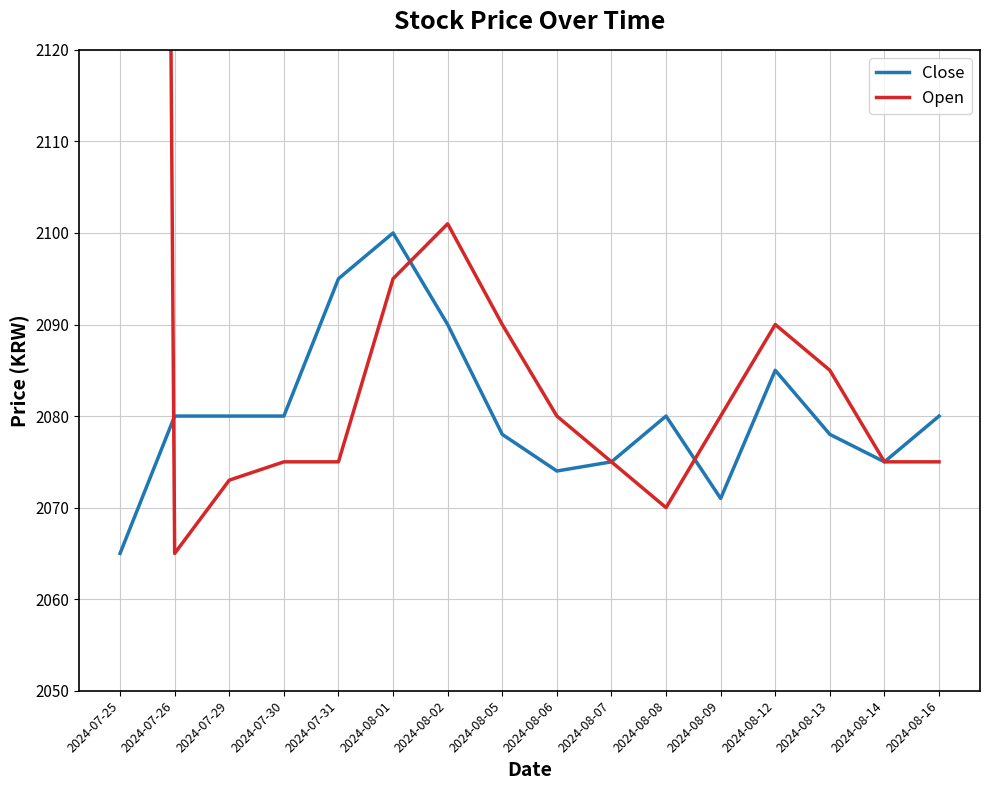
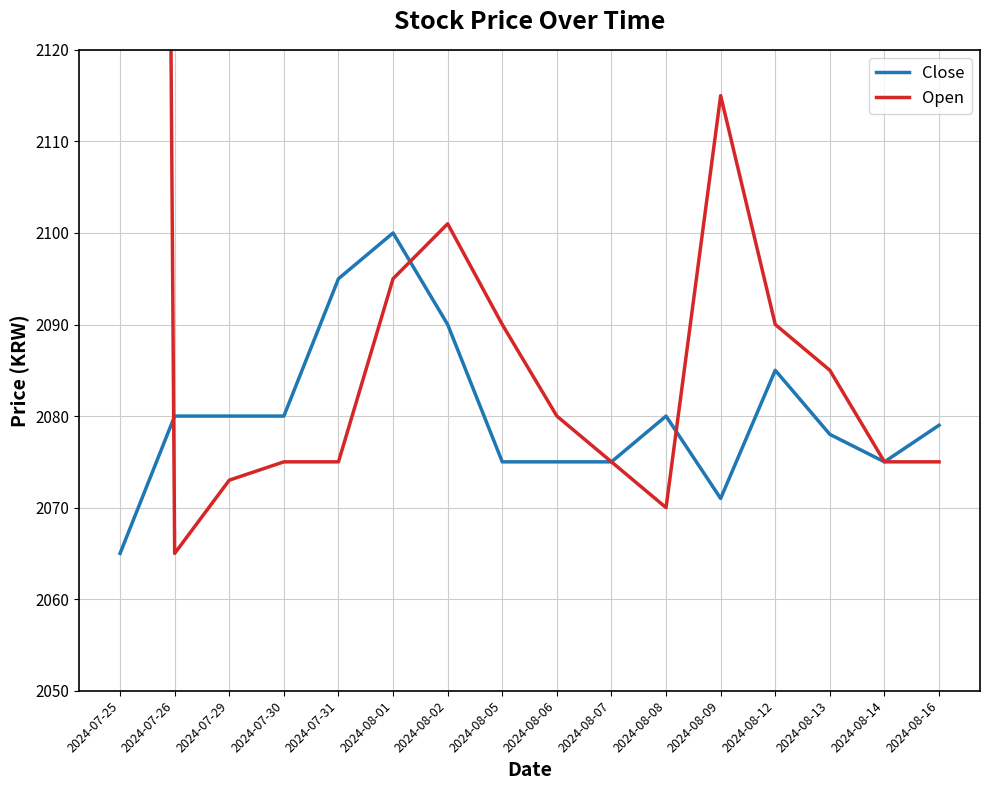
Close, 2024-08-05: 2078 -> 2075
Close, 2024-08-06: 2074 -> 2075
Open, 2024-08-09: 2080 -> 2115
Close, 2024-08-16: 2080 -> 2079
